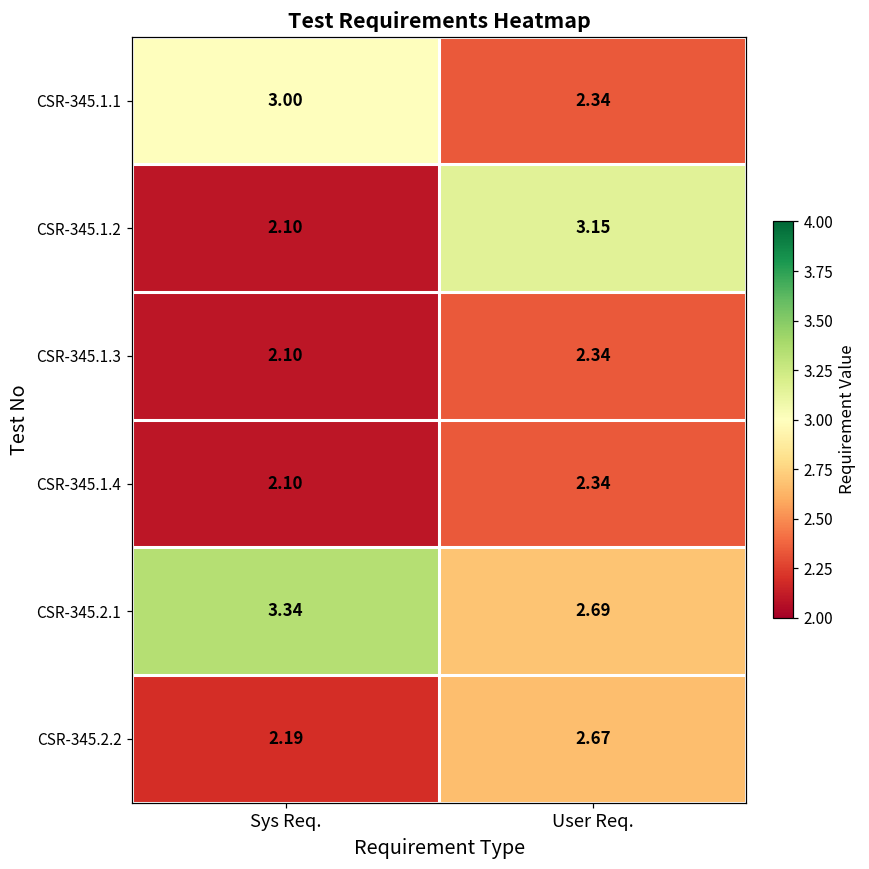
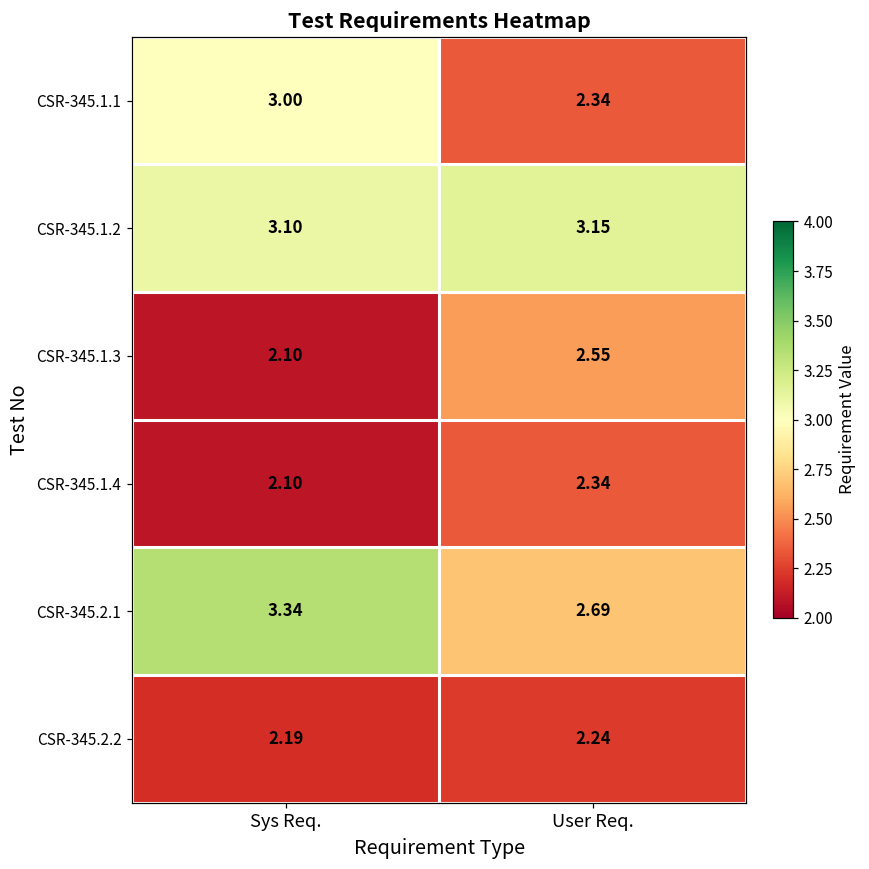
CSR-345.1.2, Sys Req.: 2.10 -> 3.10
CSR-345.1.3, User Req.: 2.34 -> 2.55
CSR-345.2.2, User Req.: 2.67 -> 2.24
